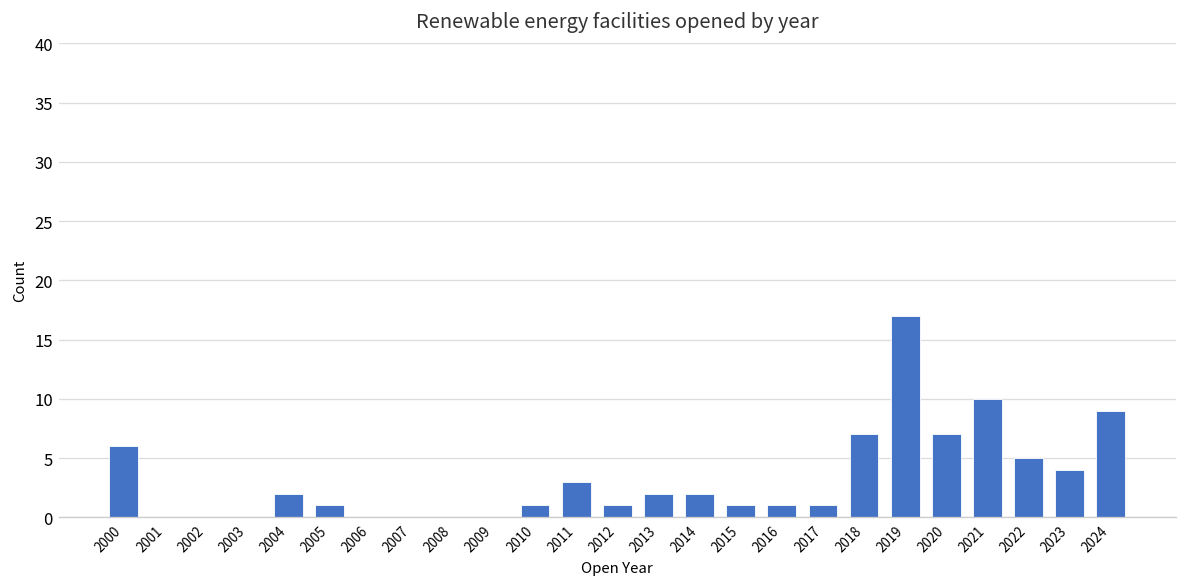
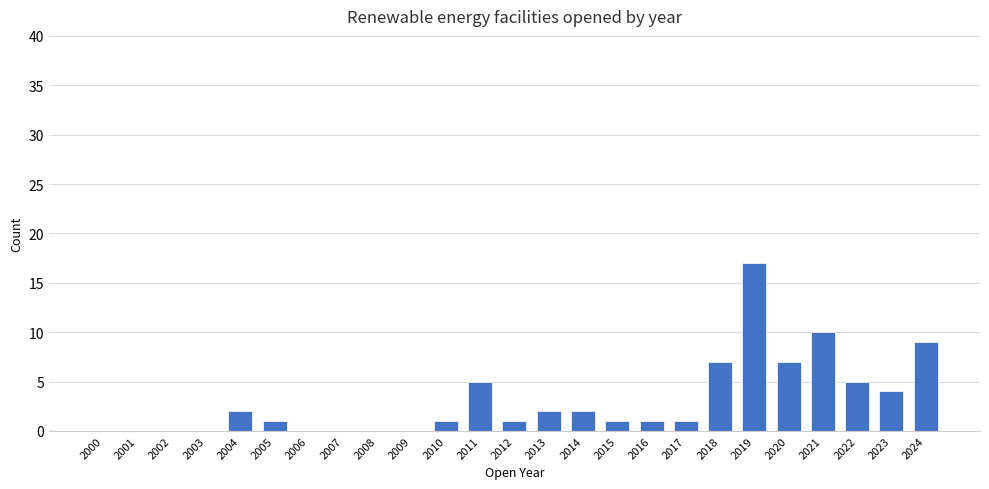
2000: 6 -> 0
2011: 3 -> 5
